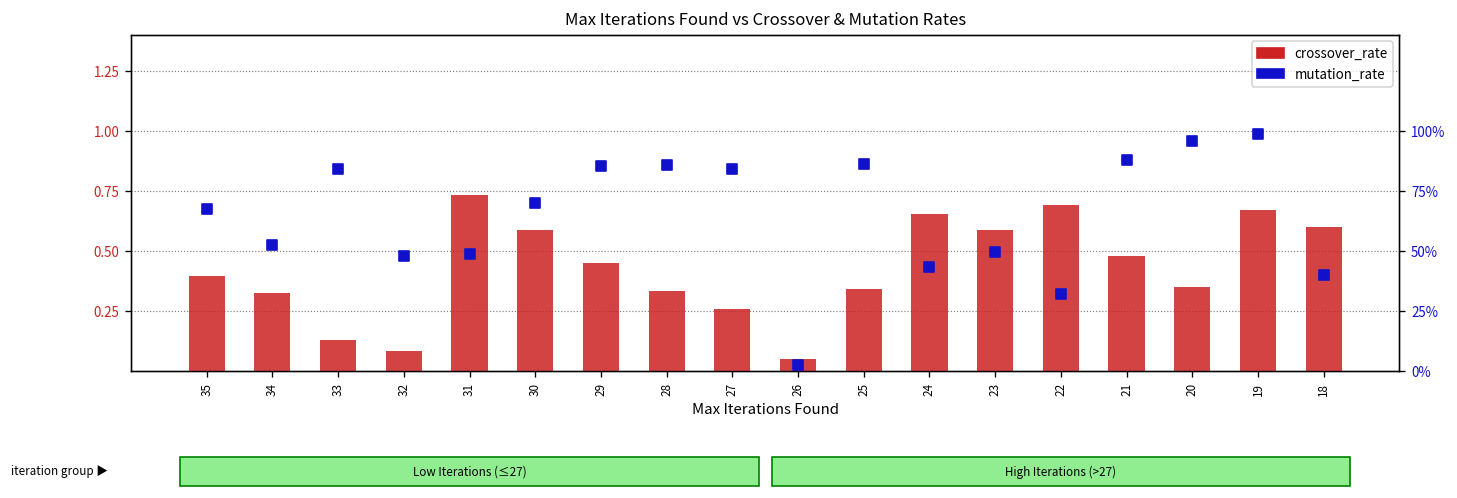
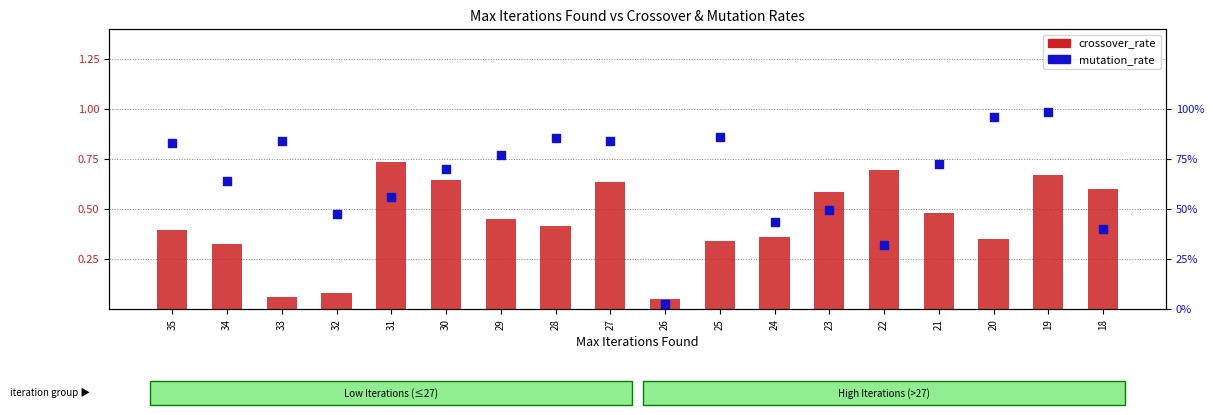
crossover_rate, 33: 0.13 -> 0.06
crossover_rate, 30: 0.59 -> 0.65
crossover_rate, 28: 0.33 -> 0.41
crossover_rate, 27: 0.26 -> 0.63
crossover_rate, 24: 0.65 -> 0.36
mutation_rate, 35: 67% -> 83%
mutation_rate, 34: 52% -> 64%
mutation_rate, 31: 49% -> 56%
mutation_rate, 29: 85% -> 77%
mutation_rate, 21: 88% -> 73%
